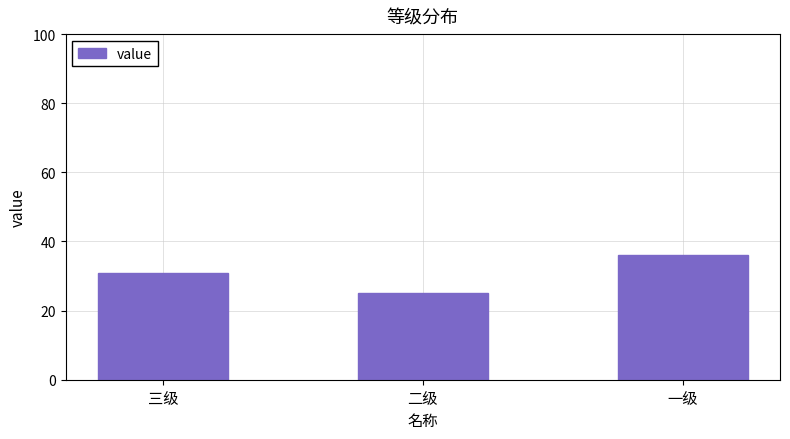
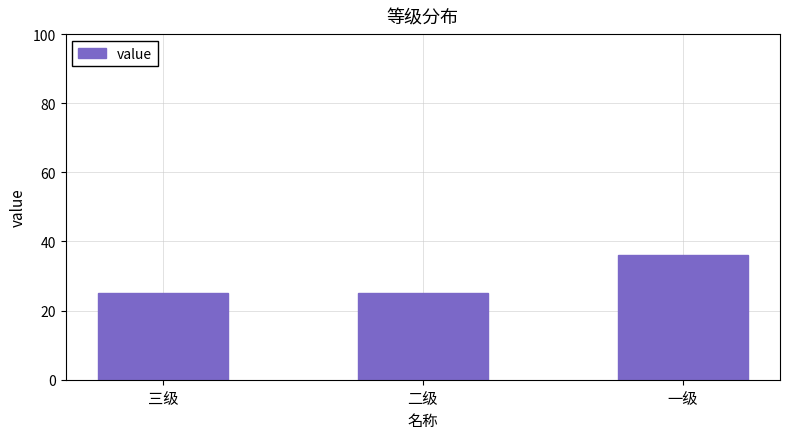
三级: 31 -> 25
